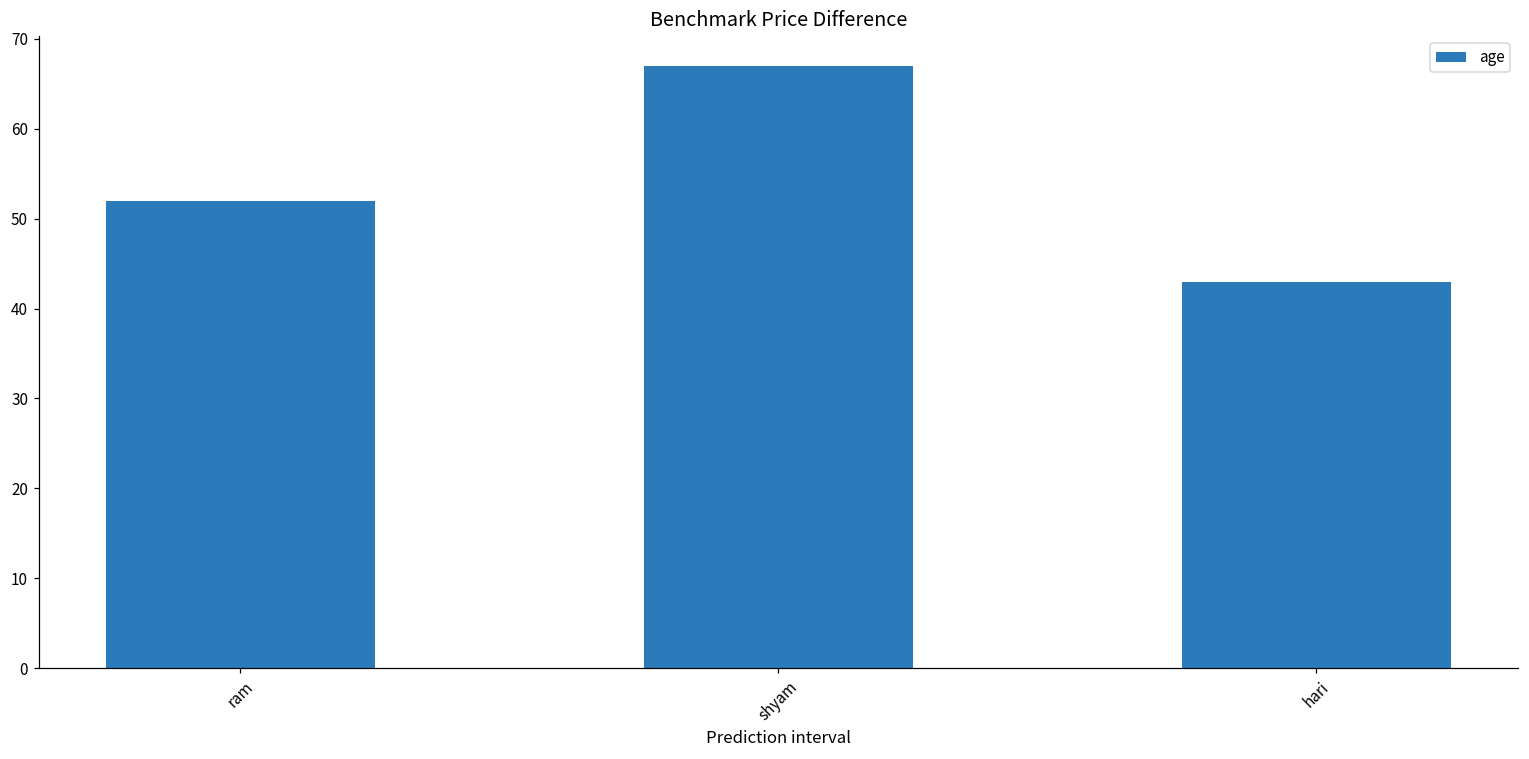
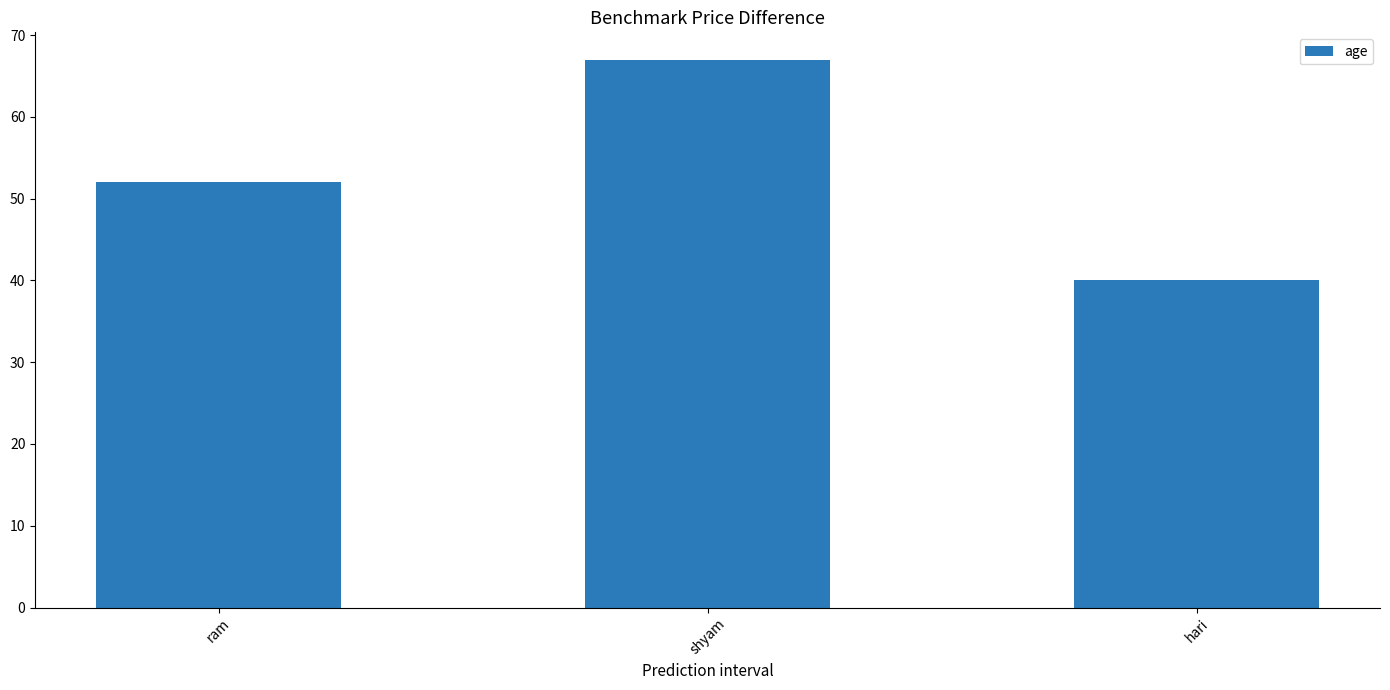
hari: 43 -> 40
